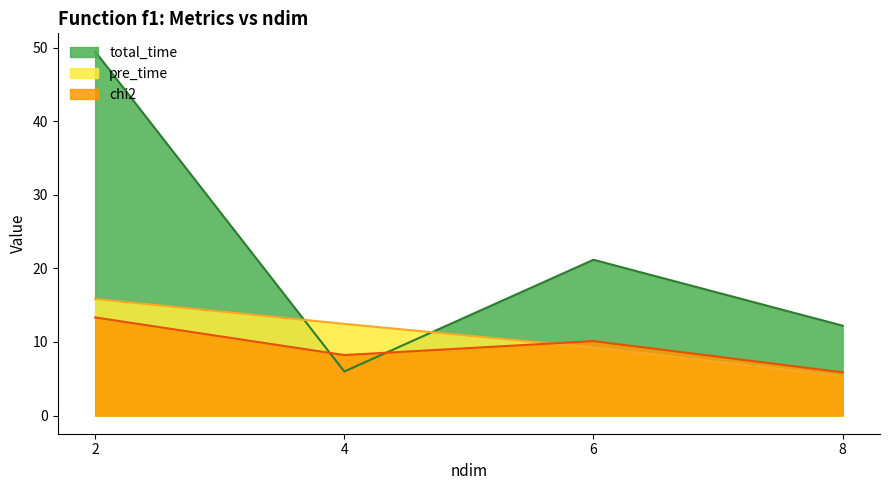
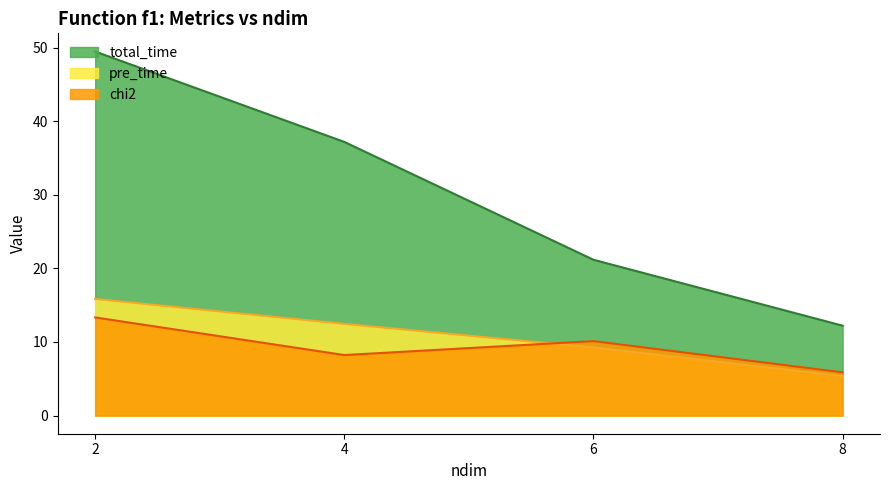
total_time, 4: 6 -> 37
